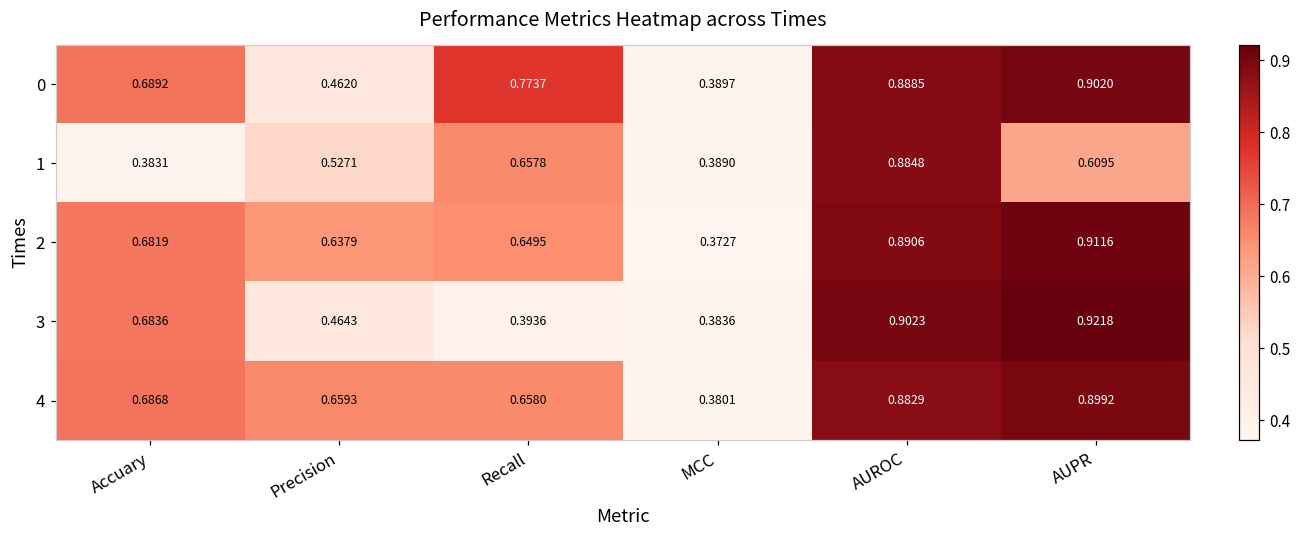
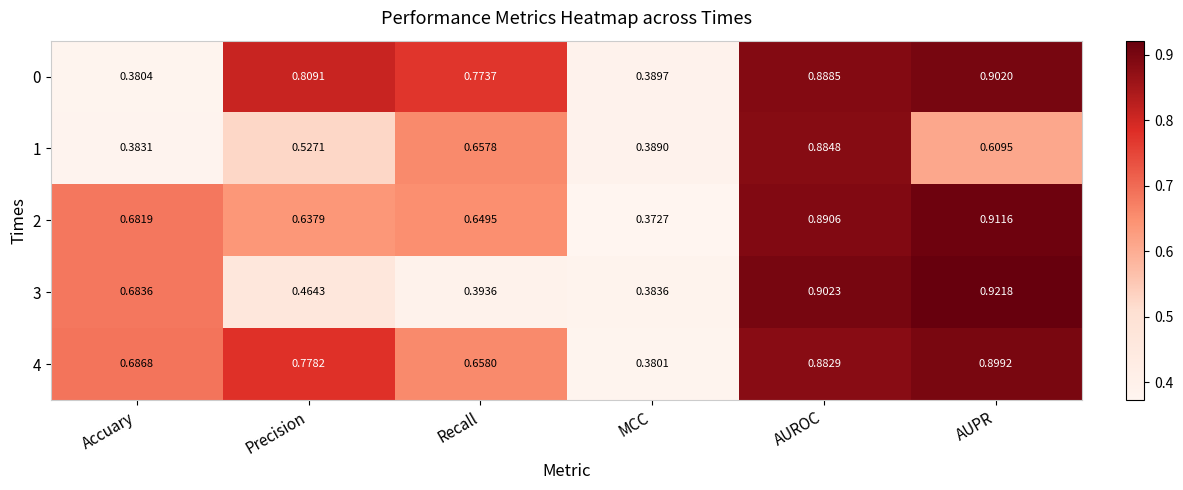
0, Accuary: 0.6892 -> 0.3804
0, Precision: 0.4620 -> 0.8091
4, Precision: 0.6593 -> 0.7782
